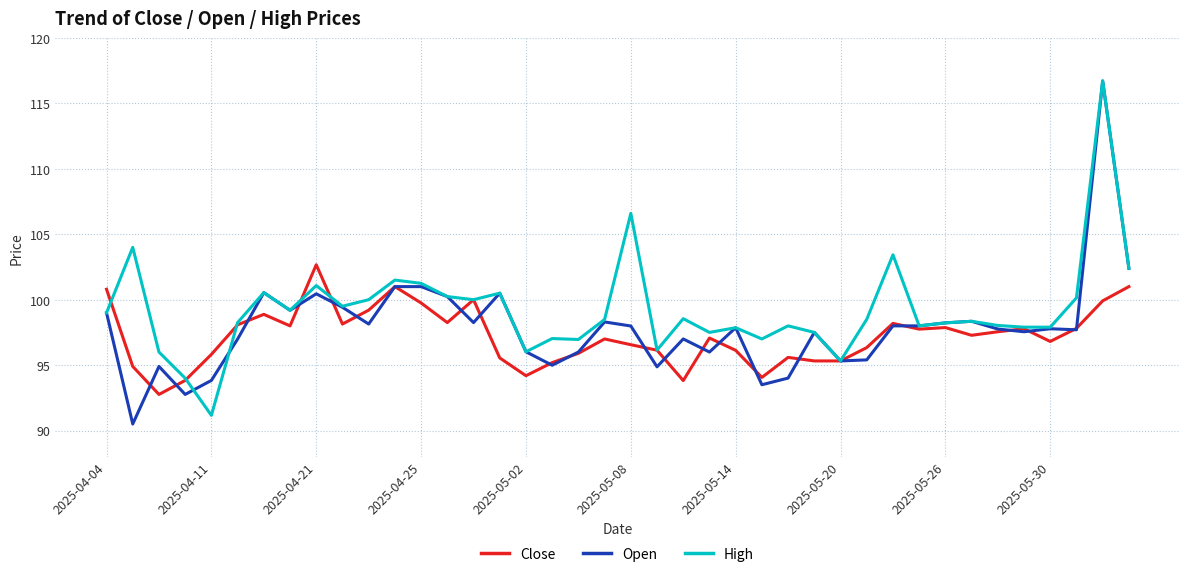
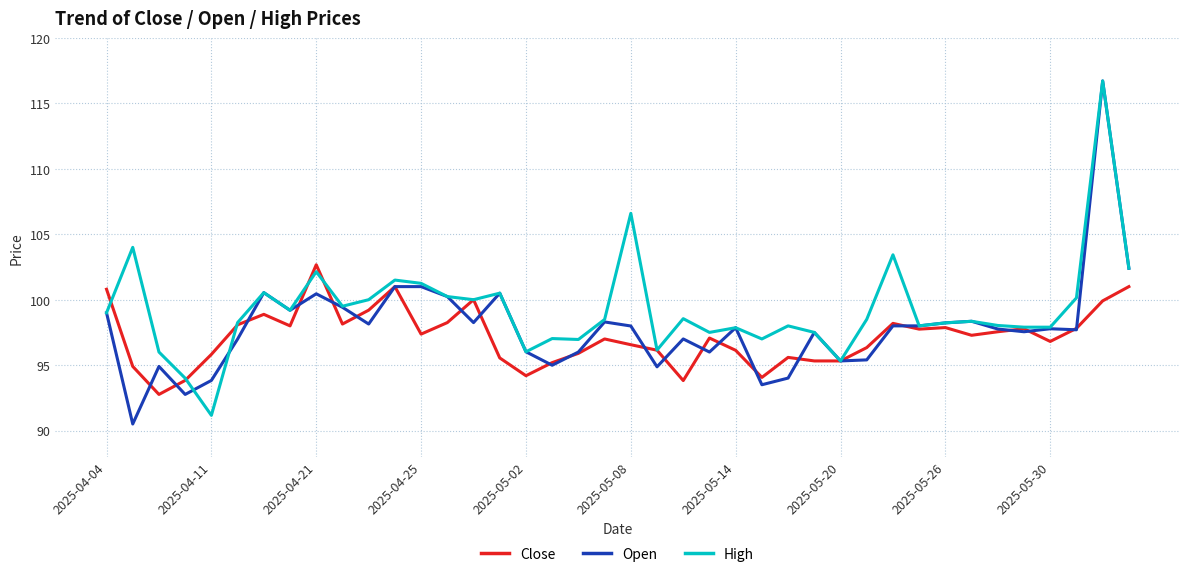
High, 2025-04-21: 101.1 -> 102.1
Close, 2025-04-25: 99.8 -> 97.4
